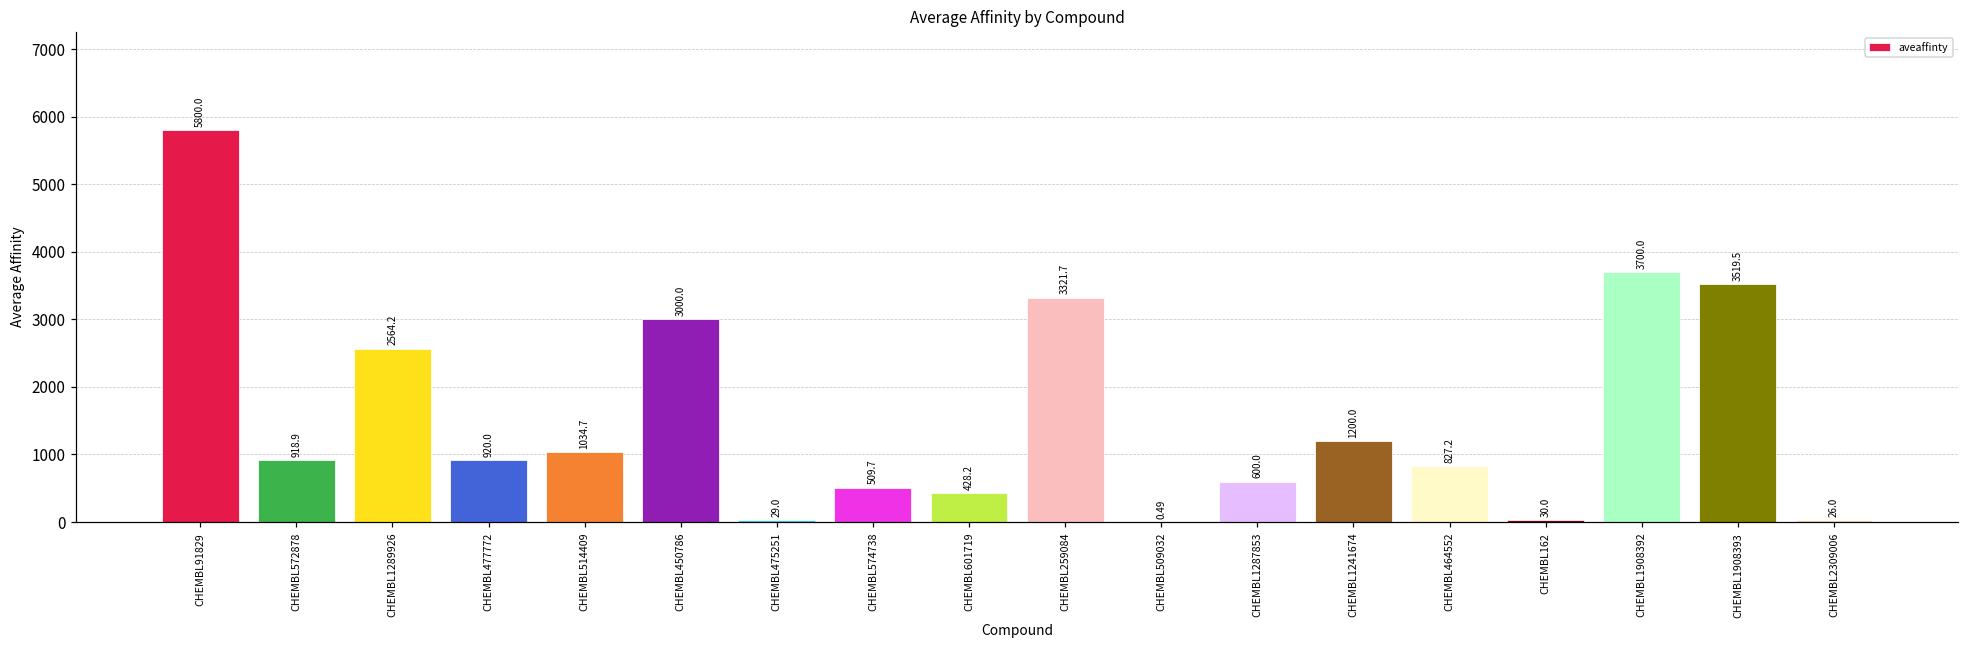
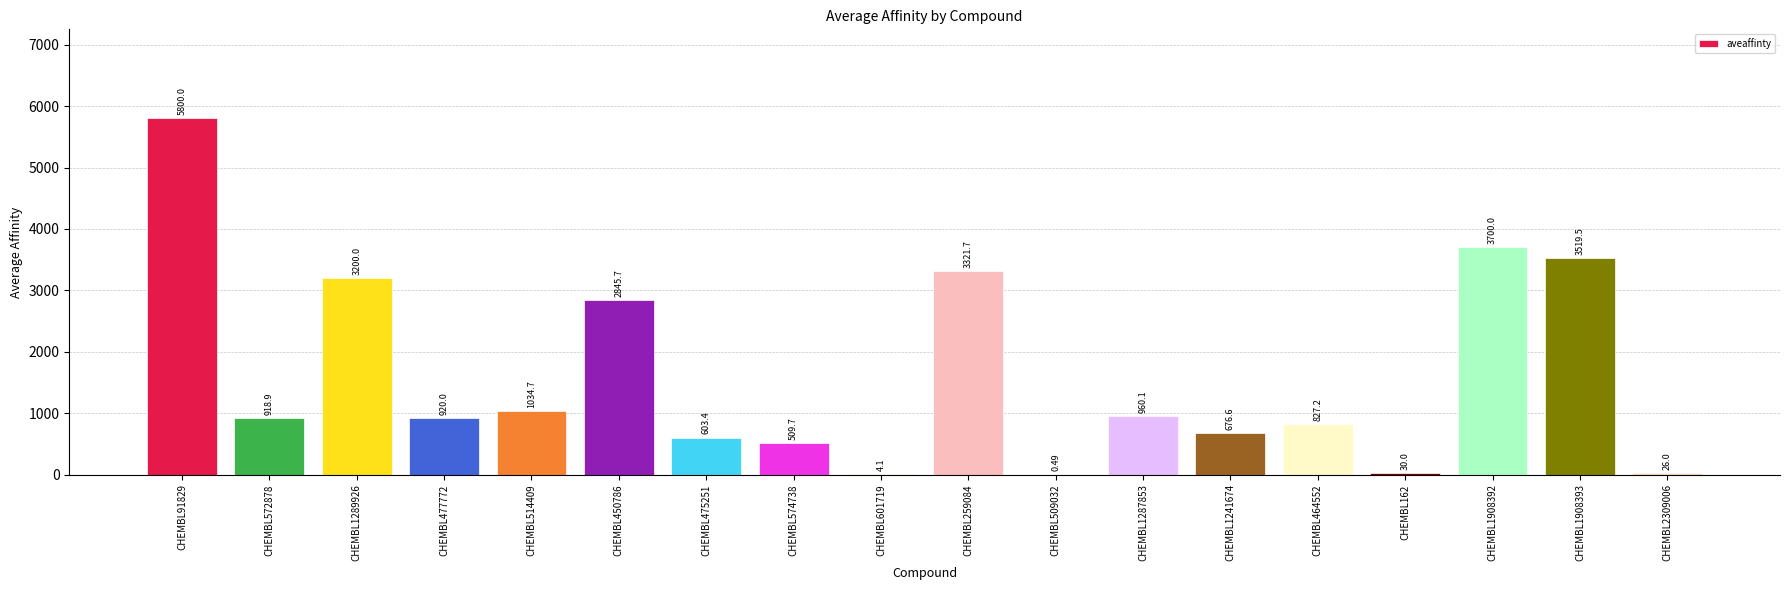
CHEMBL1289926: 2564.2 -> 3200.0
CHEMBL450786: 3000.0 -> 2845.7
CHEMBL475251: 29.0 -> 603.4
CHEMBL601719: 428.2 -> 4.1
CHEMBL1287853: 600.0 -> 960.1
CHEMBL1241674: 1200.0 -> 676.6
